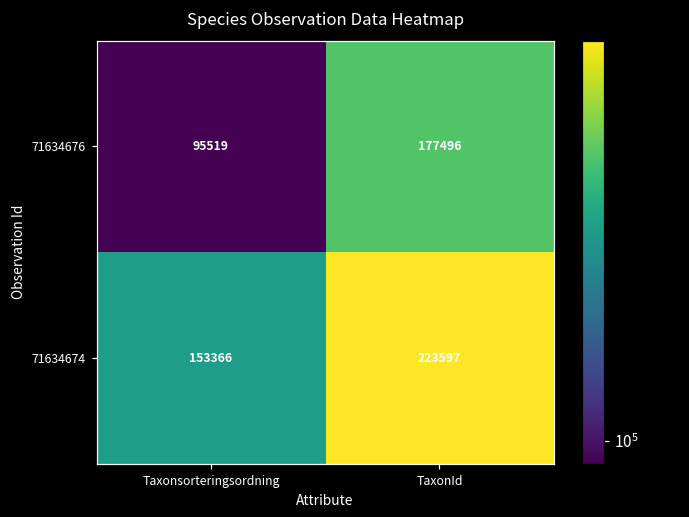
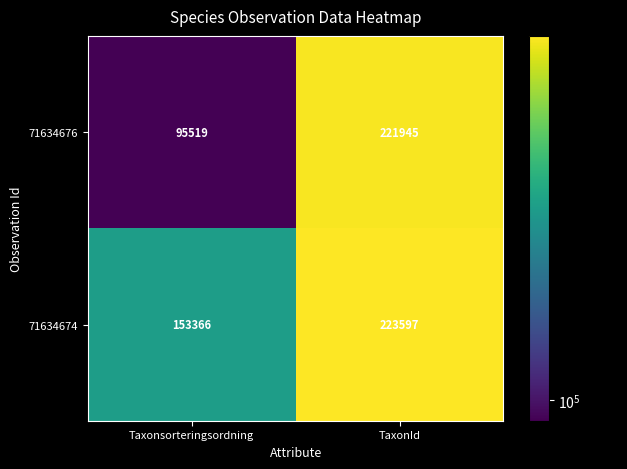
71634676, TaxonId: 177496 -> 221945
